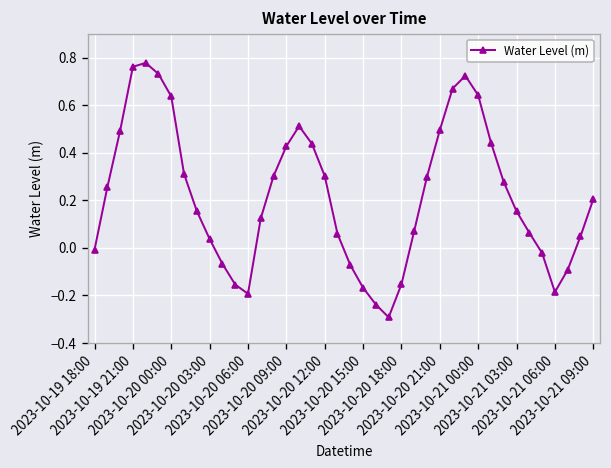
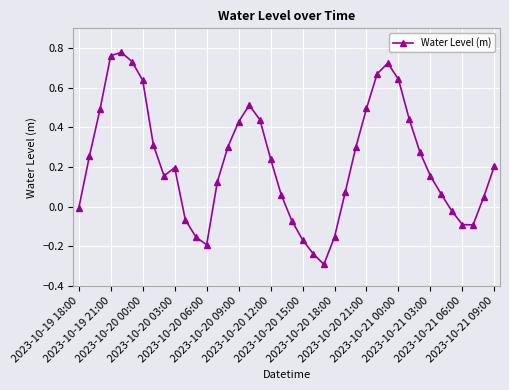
2023-10-20 03:00: 0.04 -> 0.20
2023-10-20 12:00: 0.30 -> 0.24
2023-10-21 06:00: -0.19 -> -0.09
